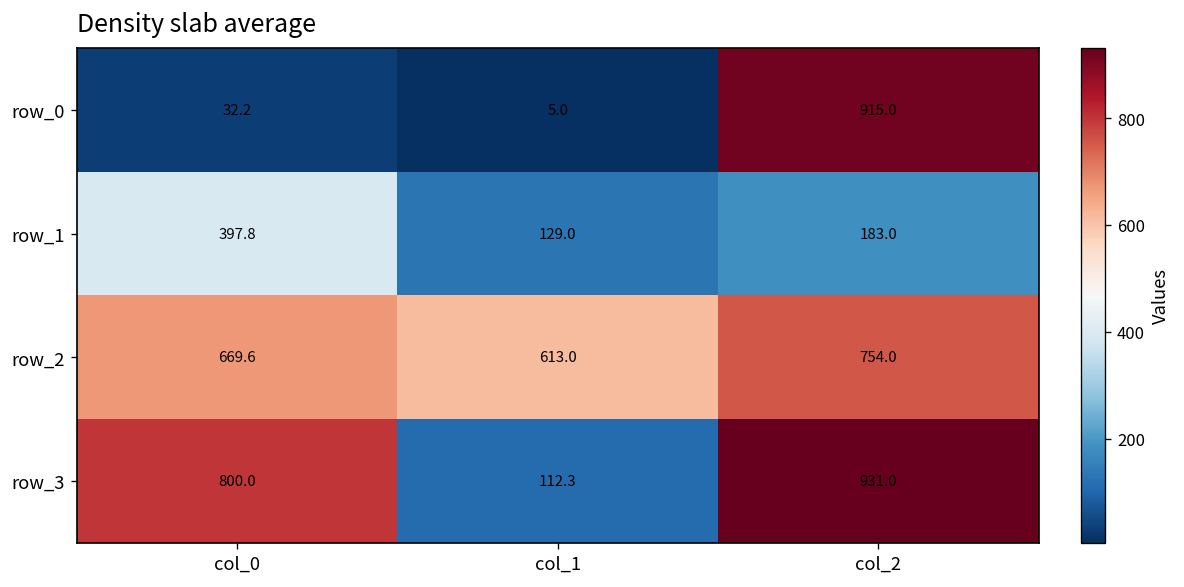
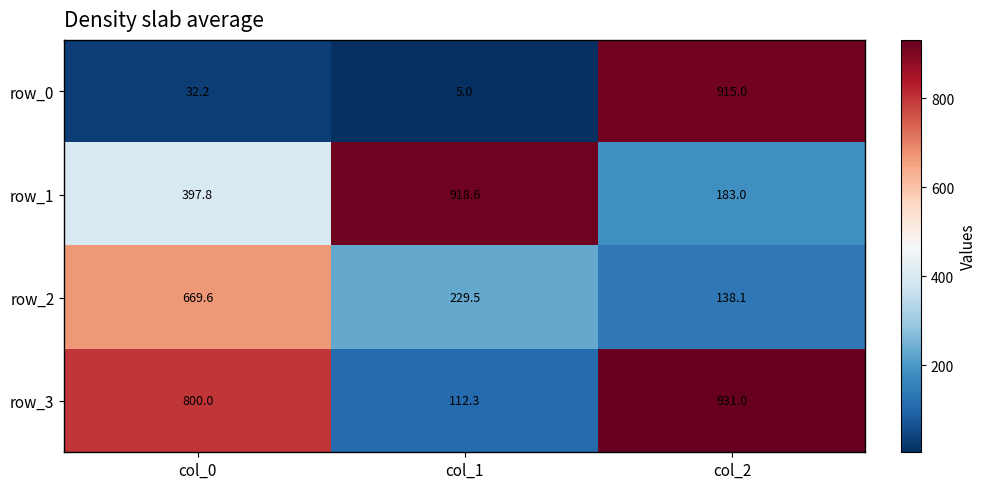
row_1, col_1: 129.0 -> 918.6
row_2, col_1: 613.0 -> 229.5
row_2, col_2: 754.0 -> 138.1
